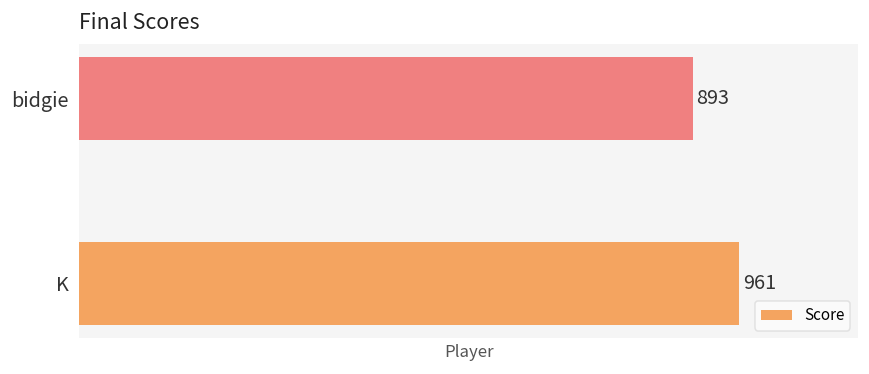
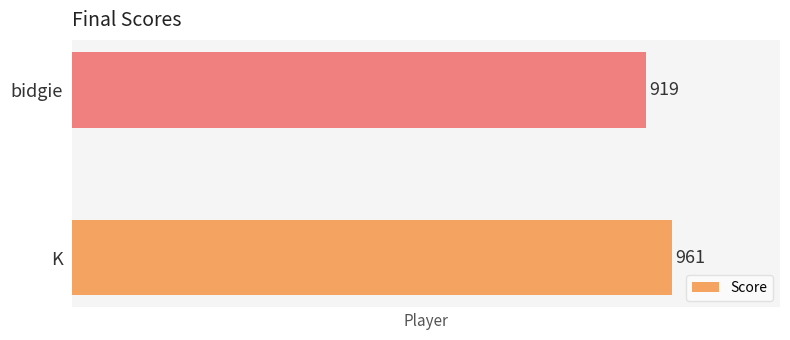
bidgie: 893 -> 919
